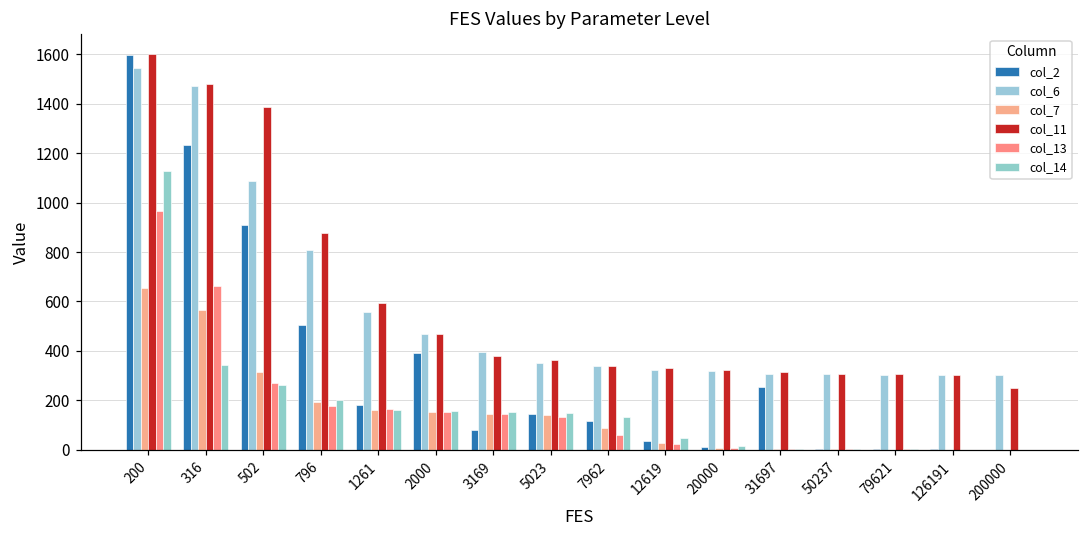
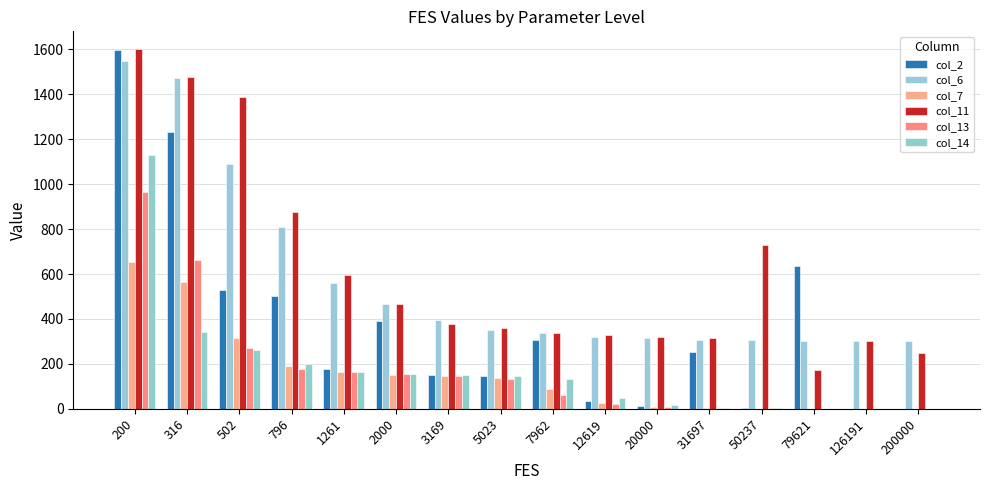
col_2, 502: 910 -> 530
col_2, 3169: 80 -> 150
col_2, 7962: 120 -> 310
col_11, 50237: 310 -> 730
col_2, 79621: 0 -> 640
col_11, 79621: 300 -> 170
